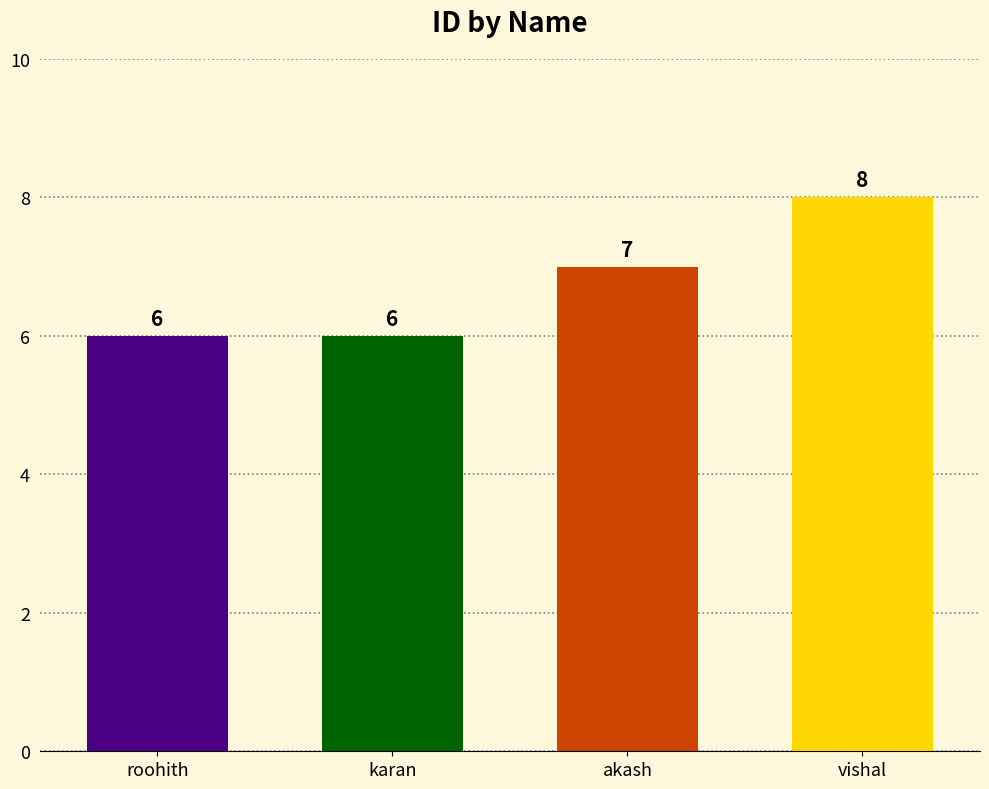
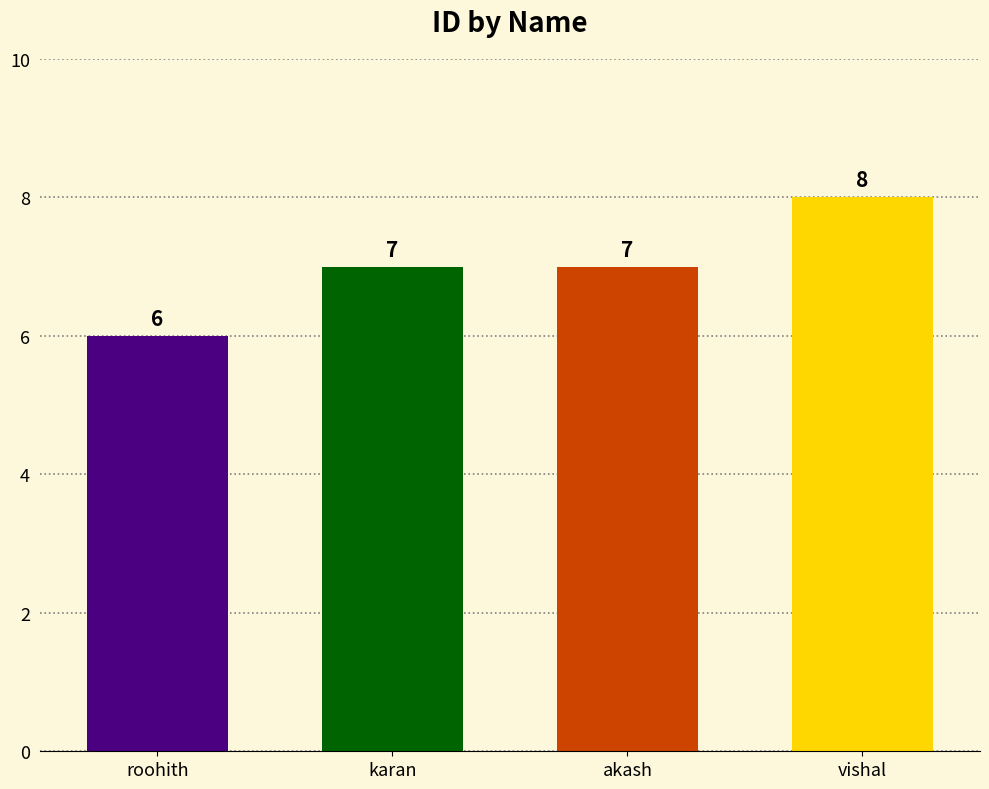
karan: 6 -> 7
